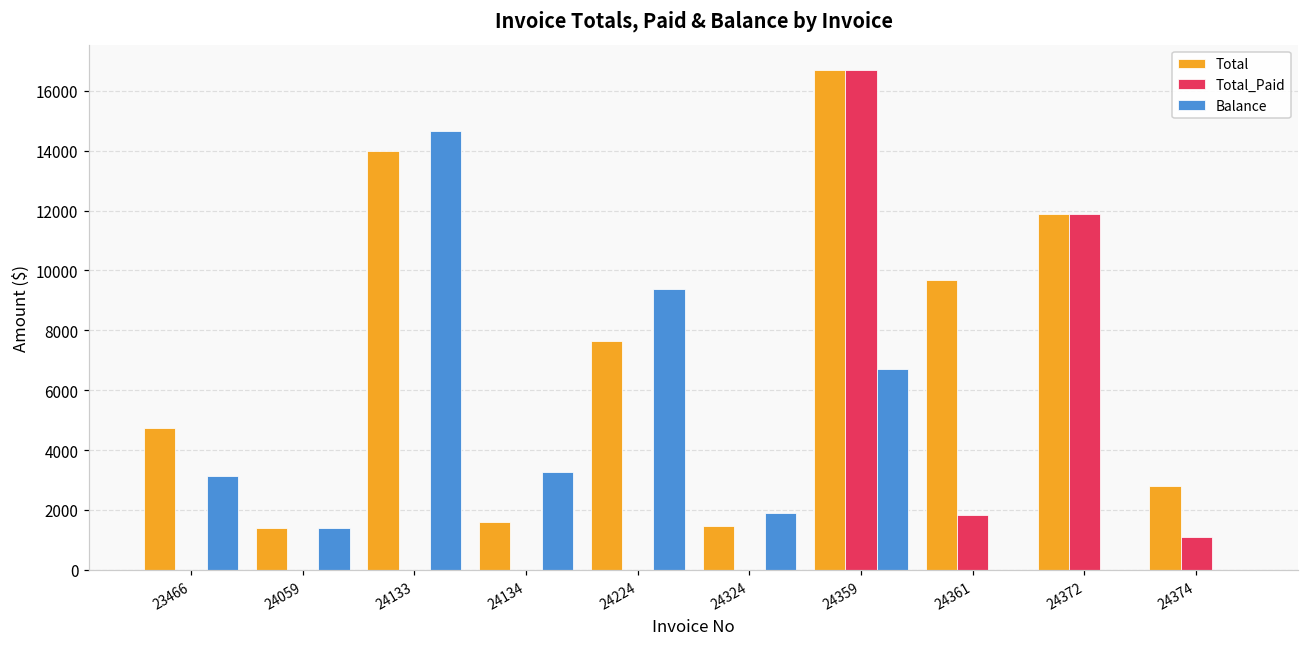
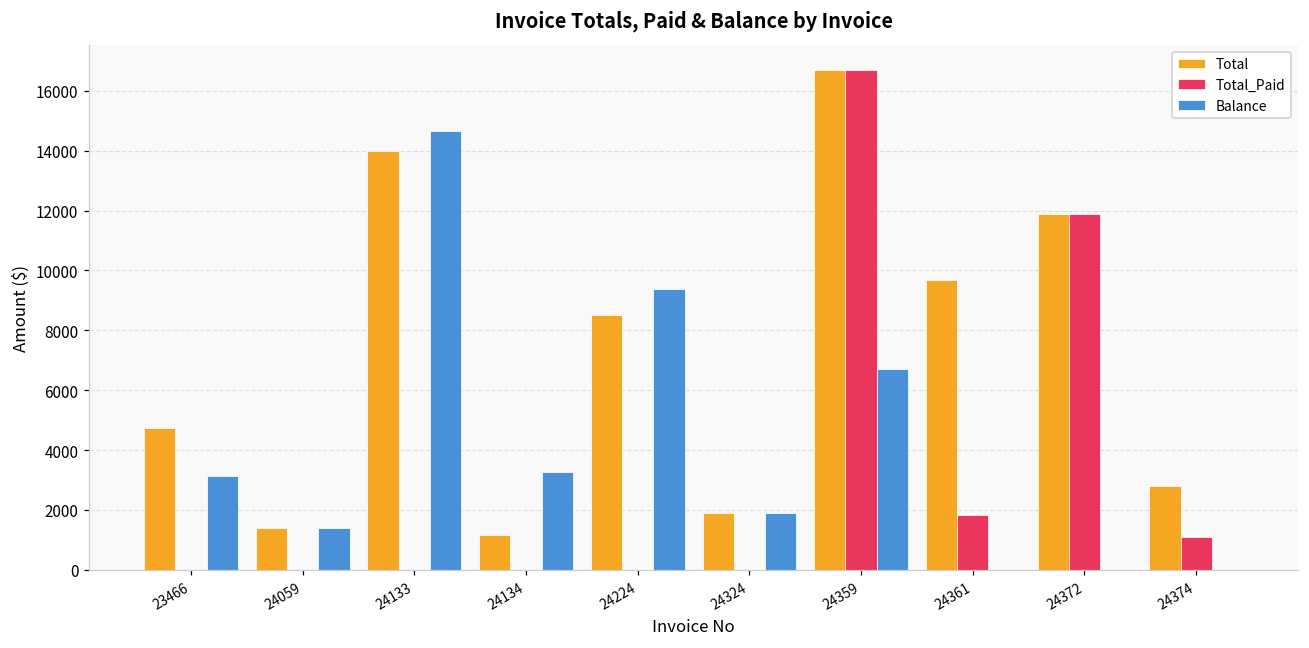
Total, 24134: 1600 -> 1200
Total, 24224: 7600 -> 8500
Total, 24324: 1500 -> 1900
